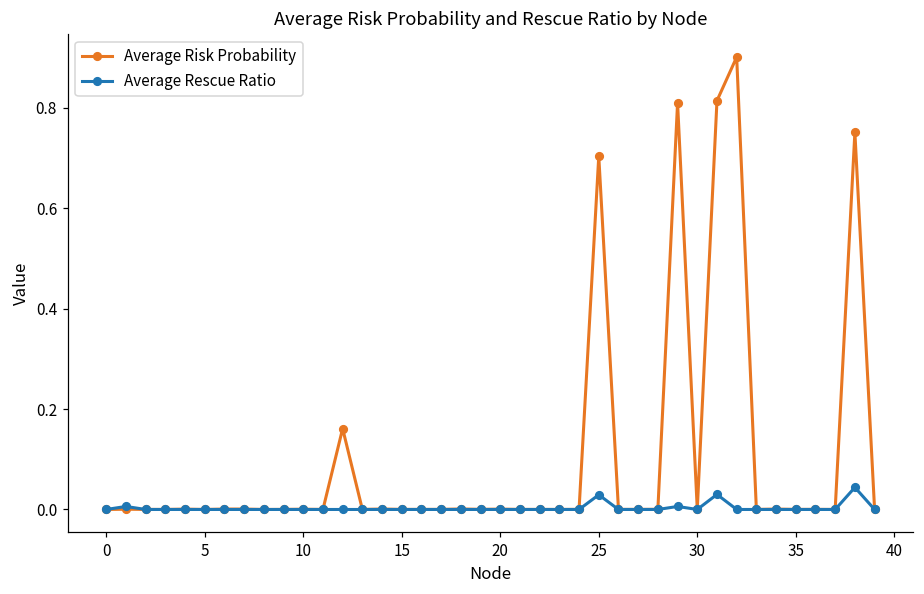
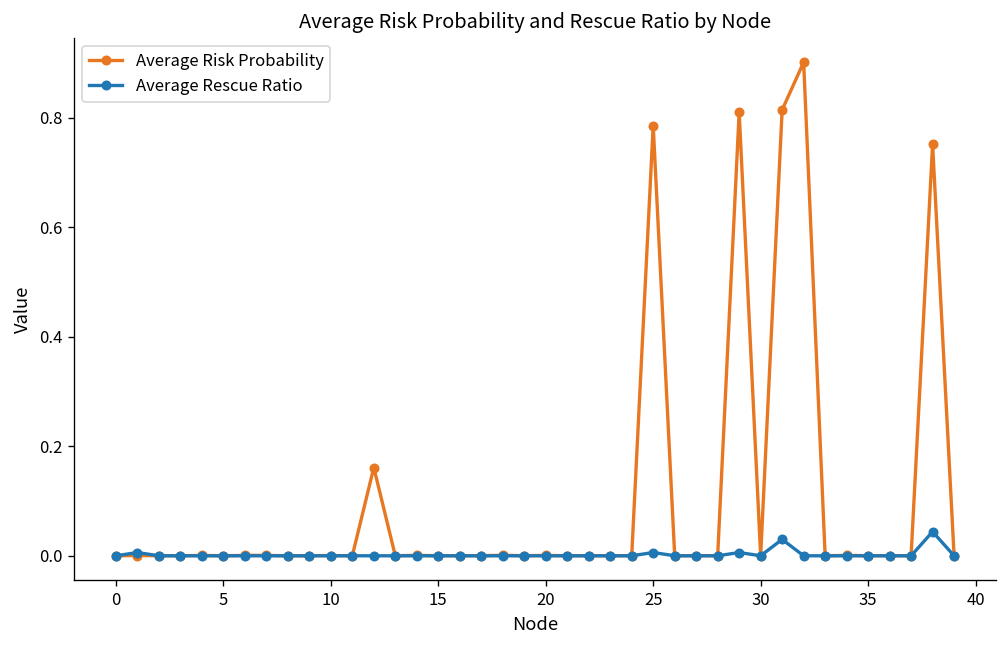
Average Risk Probability, 25: 0.70 -> 0.79
Average Rescue Ratio, 25: 0.03 -> 0.01
